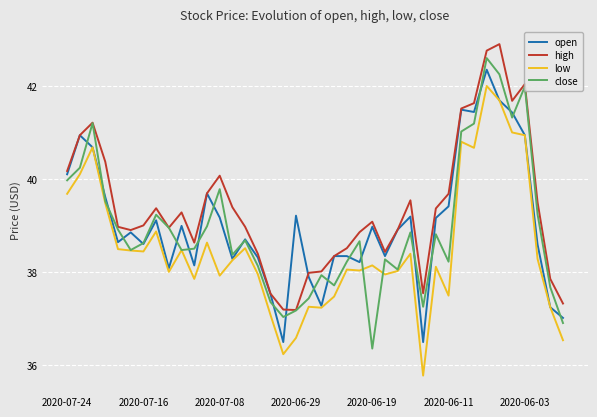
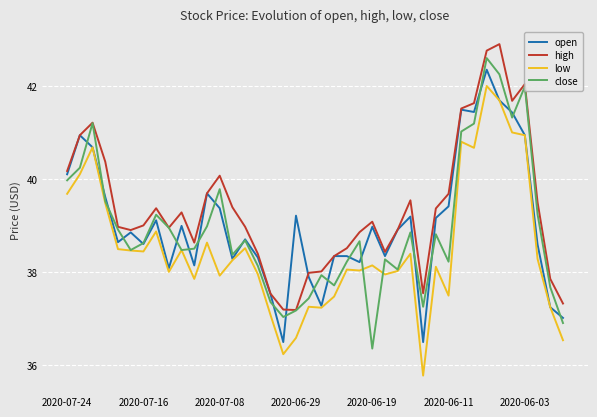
open, 2020-07-08: 39.2 -> 39.4
